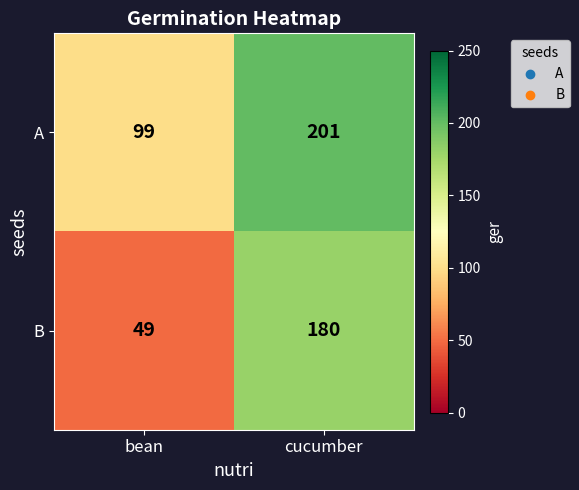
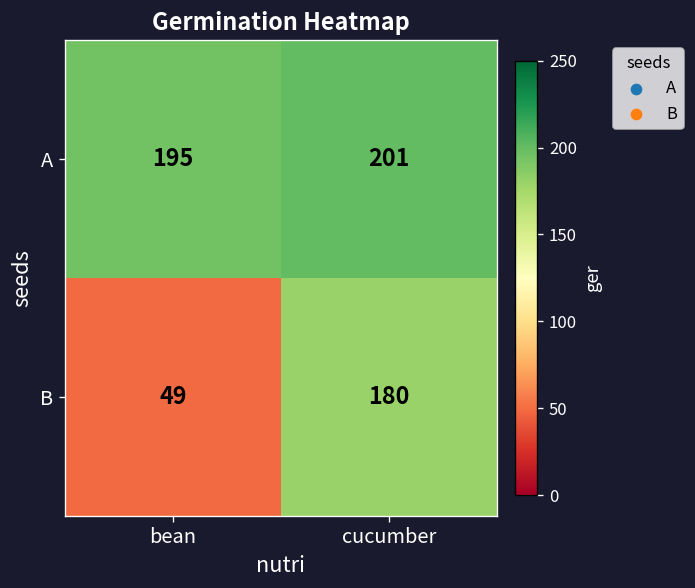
A, bean: 99 -> 195
